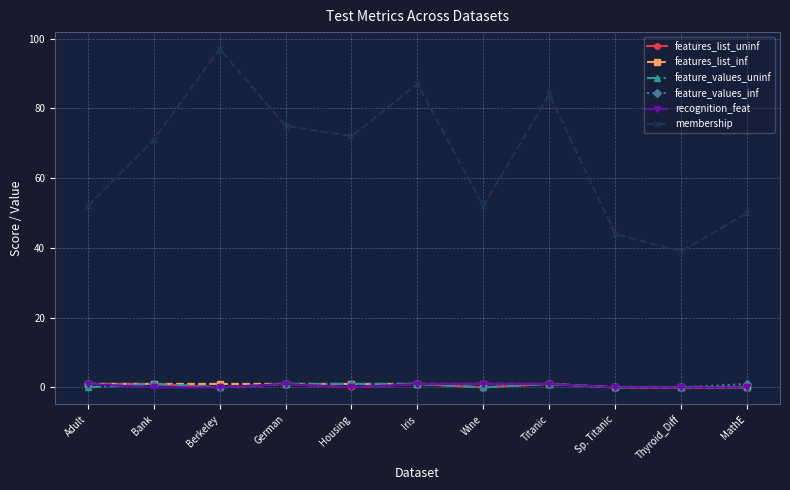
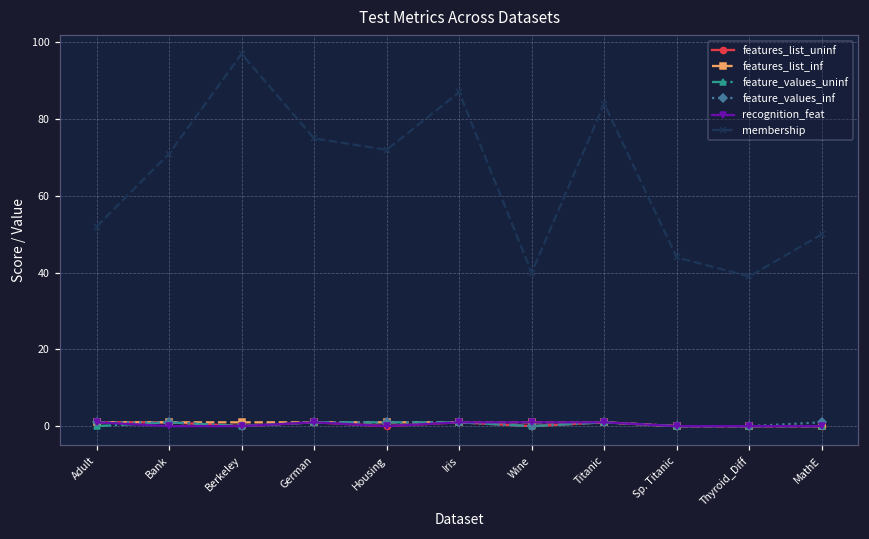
membership, Wine: 52 -> 40
